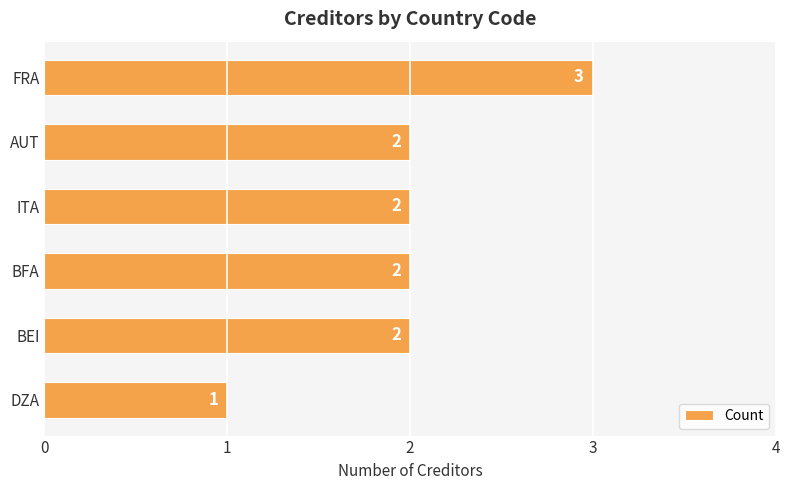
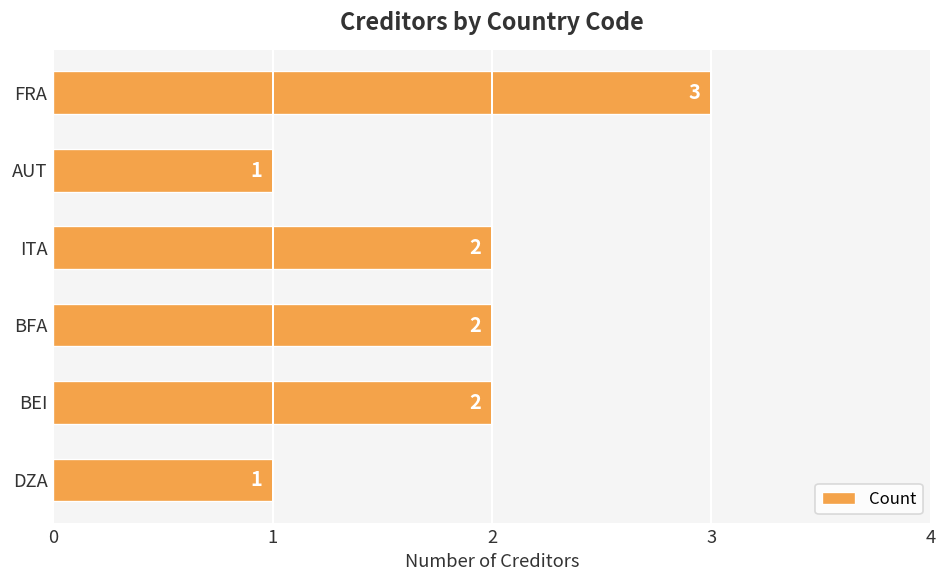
AUT: 2 -> 1
